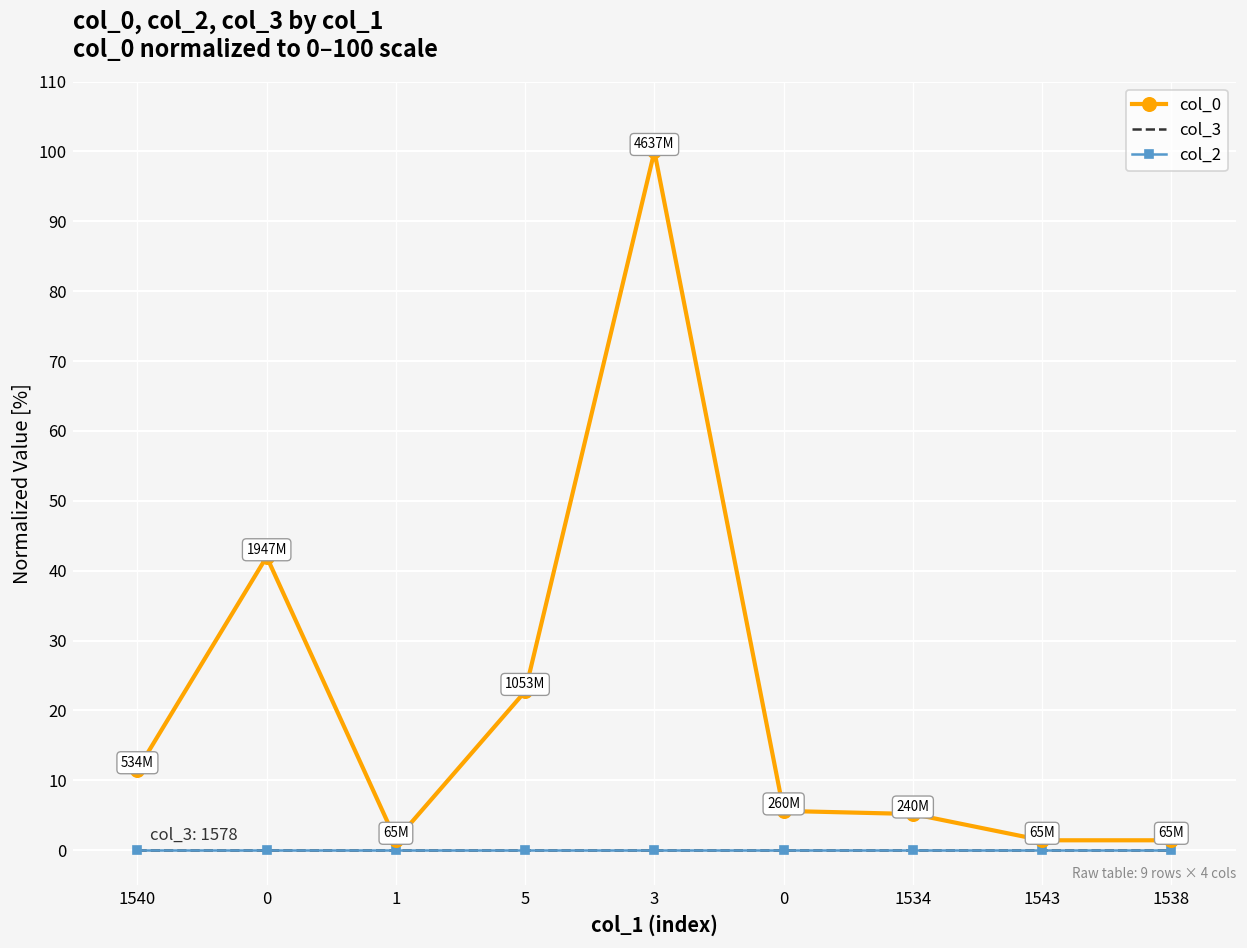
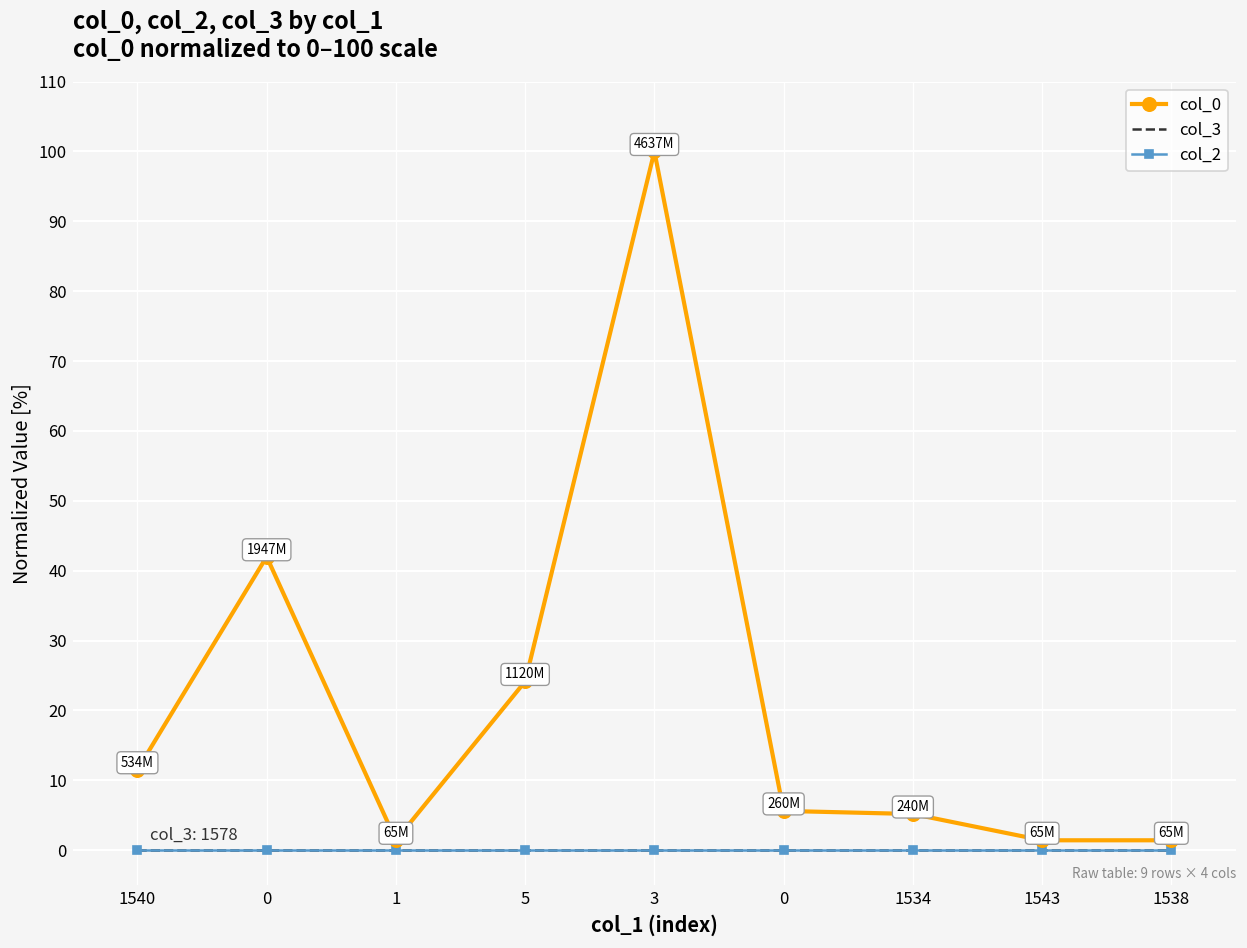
col_0, 5: 1053M -> 1120M
